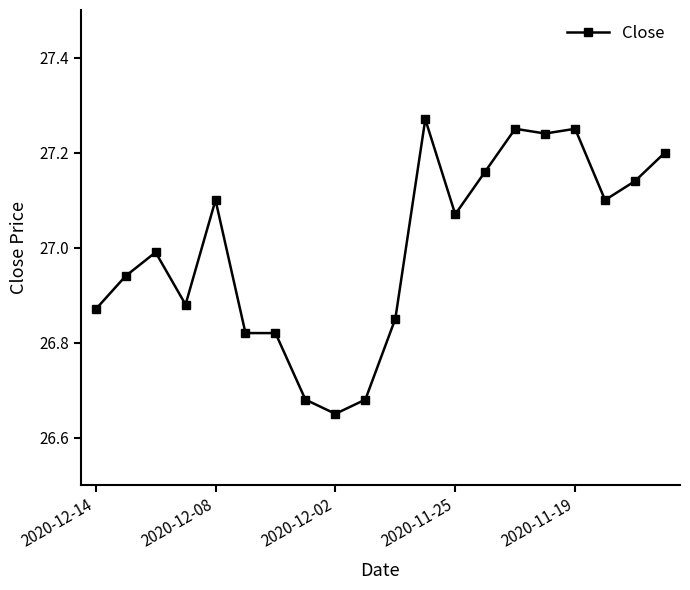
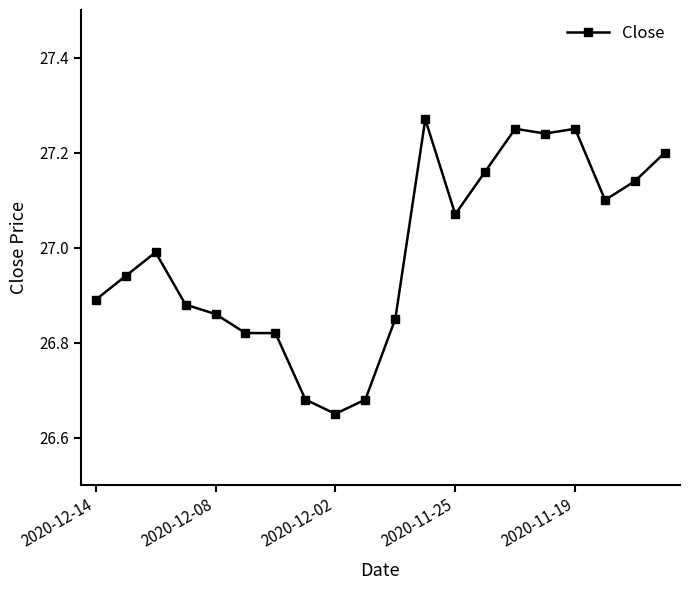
2020-12-14: 26.87 -> 26.89
2020-12-08: 27.10 -> 26.86
